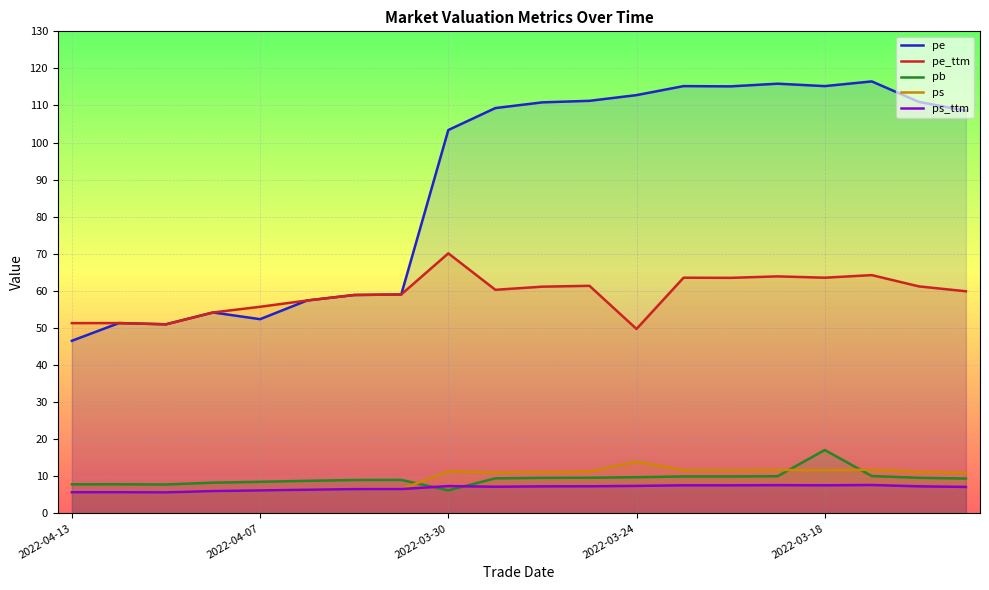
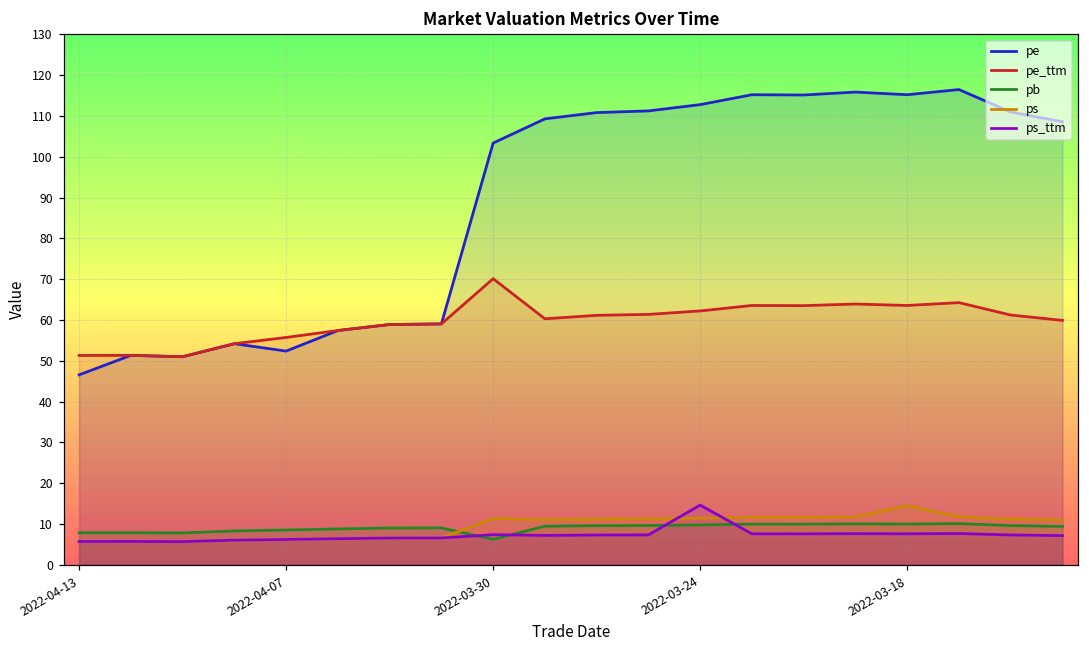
pe_ttm, 2022-03-24: 50 -> 62
ps, 2022-03-24: 14 -> 11
ps_ttm, 2022-03-24: 7 -> 15
pb, 2022-03-18: 17 -> 10
ps, 2022-03-18: 12 -> 14
